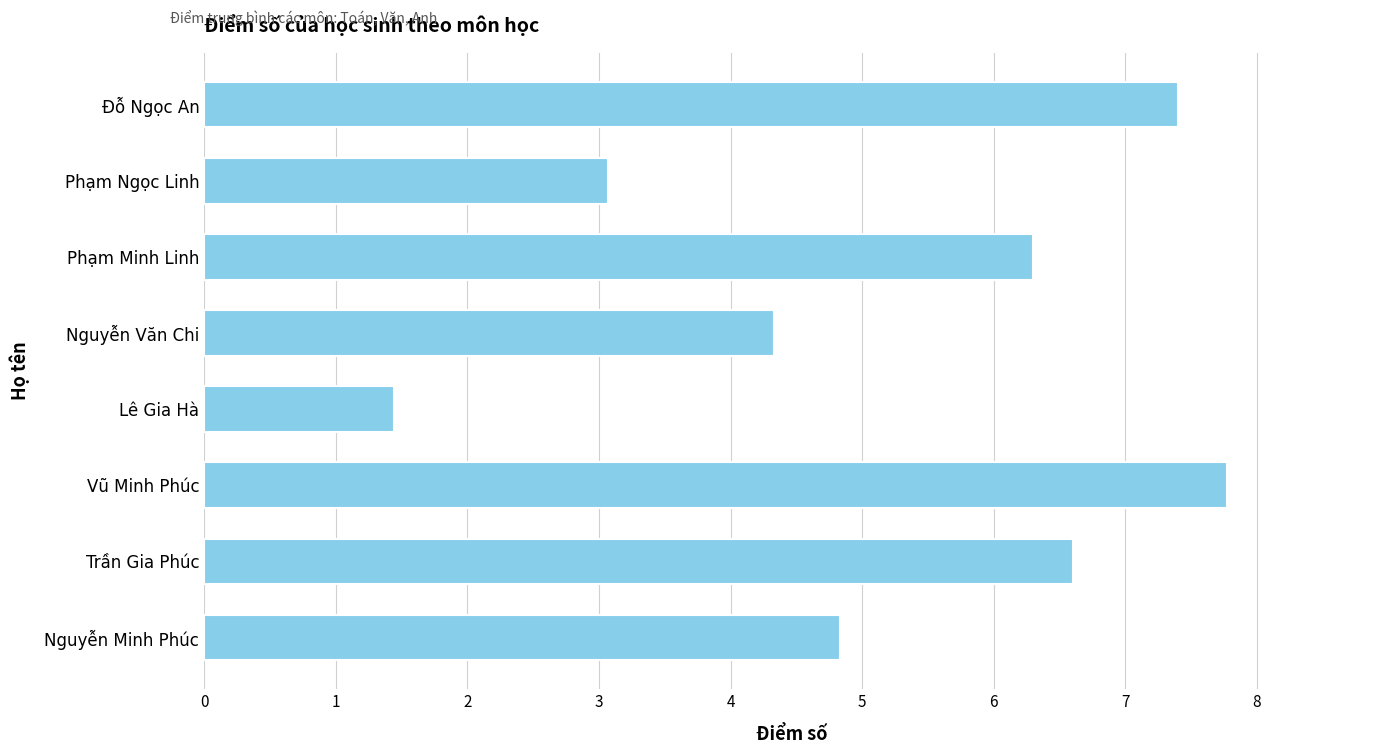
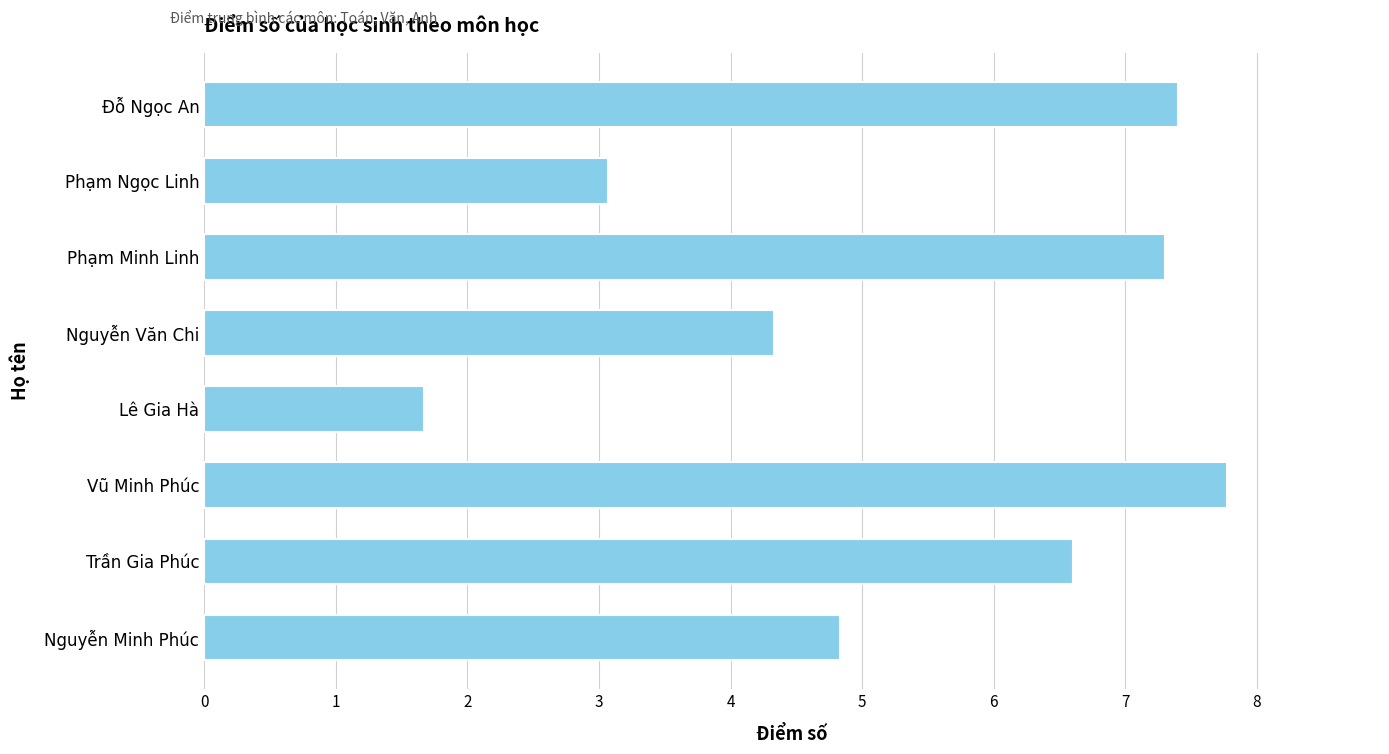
Phạm Minh Linh: 6.3 -> 7.3
Lê Gia Hà: 1.44 -> 1.67
